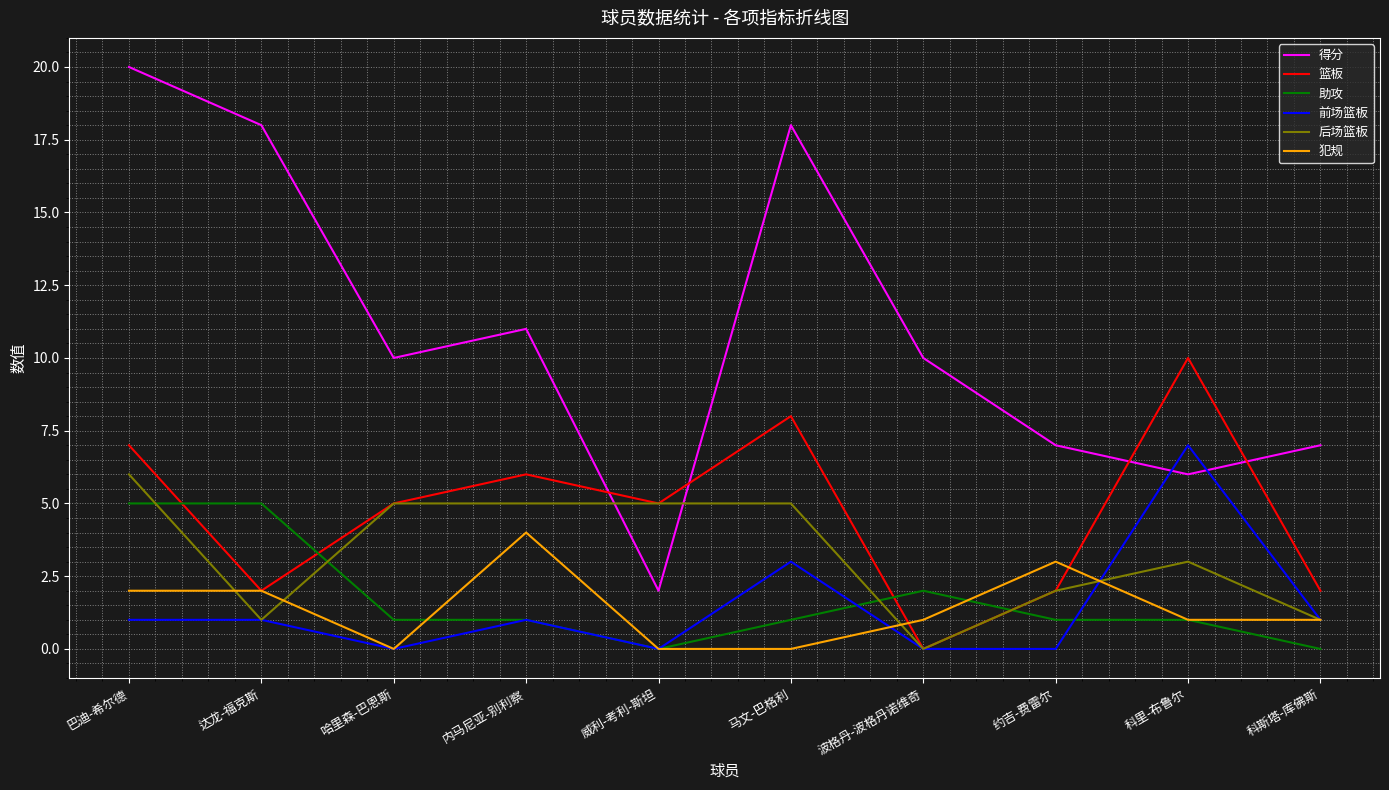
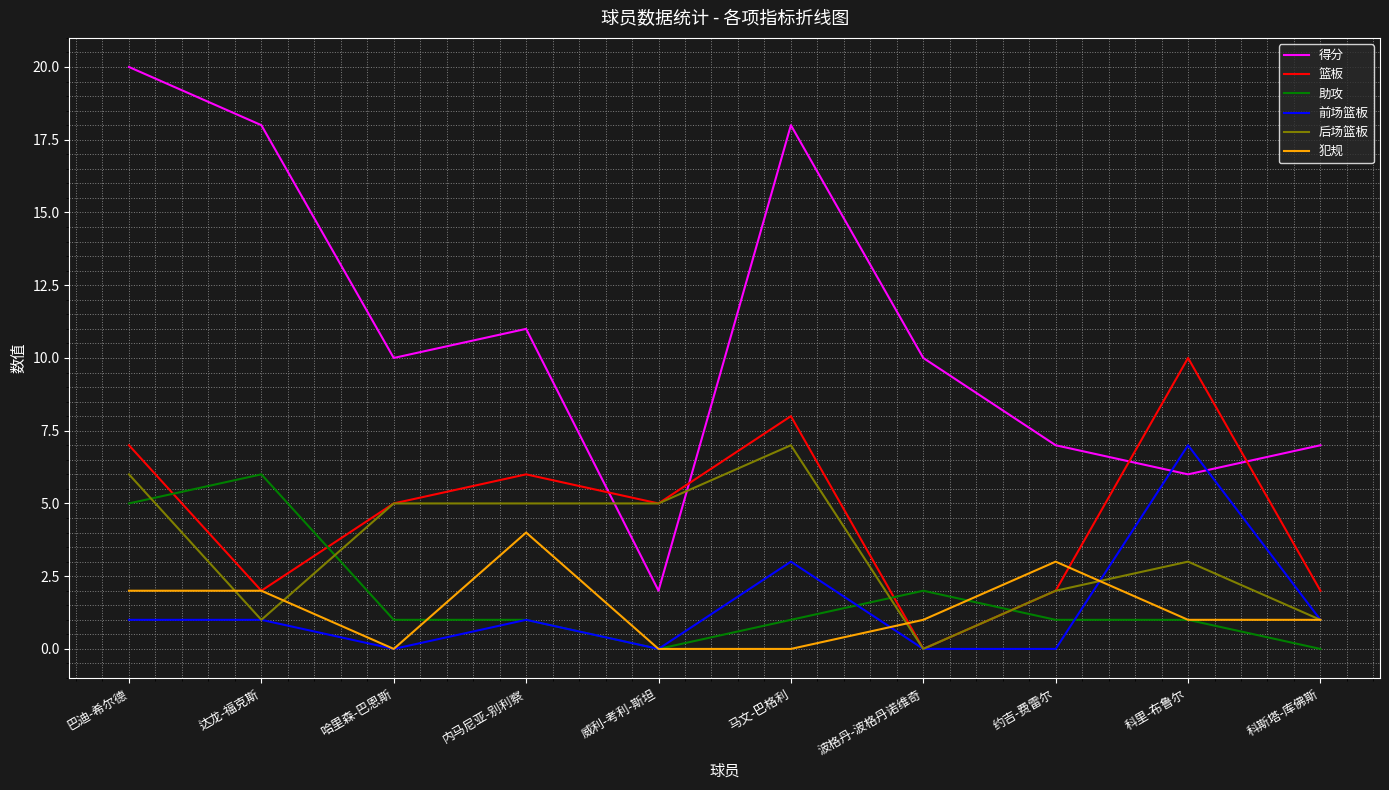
助攻, 达龙-福克斯: 5 -> 6
后场篮板, 马文-巴格利: 5 -> 7
